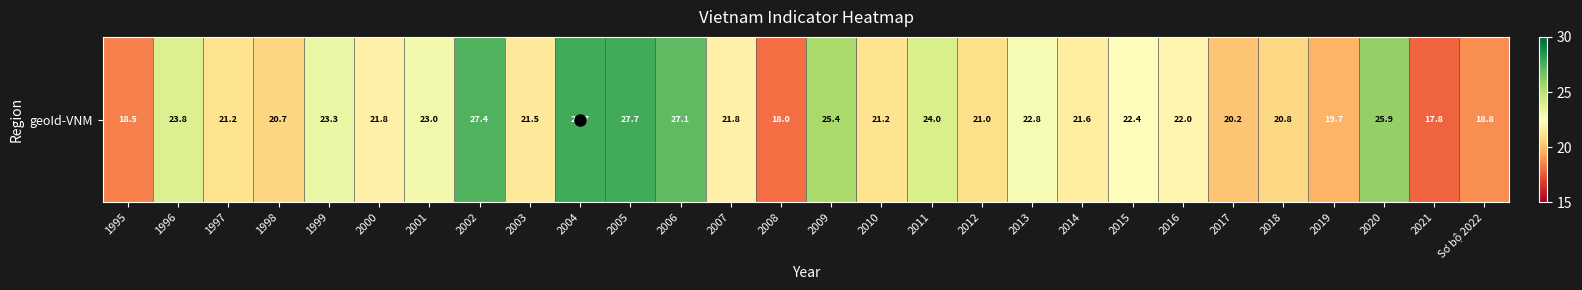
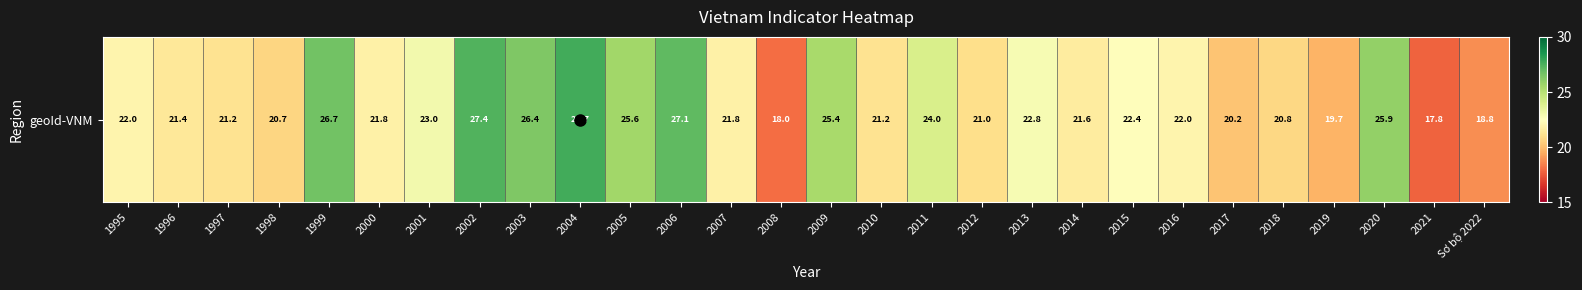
geoId-VNM, 1995: 18.5 -> 22.0
geoId-VNM, 1996: 23.8 -> 21.4
geoId-VNM, 1999: 23.3 -> 26.7
geoId-VNM, 2003: 21.5 -> 26.4
geoId-VNM, 2005: 27.7 -> 25.6
